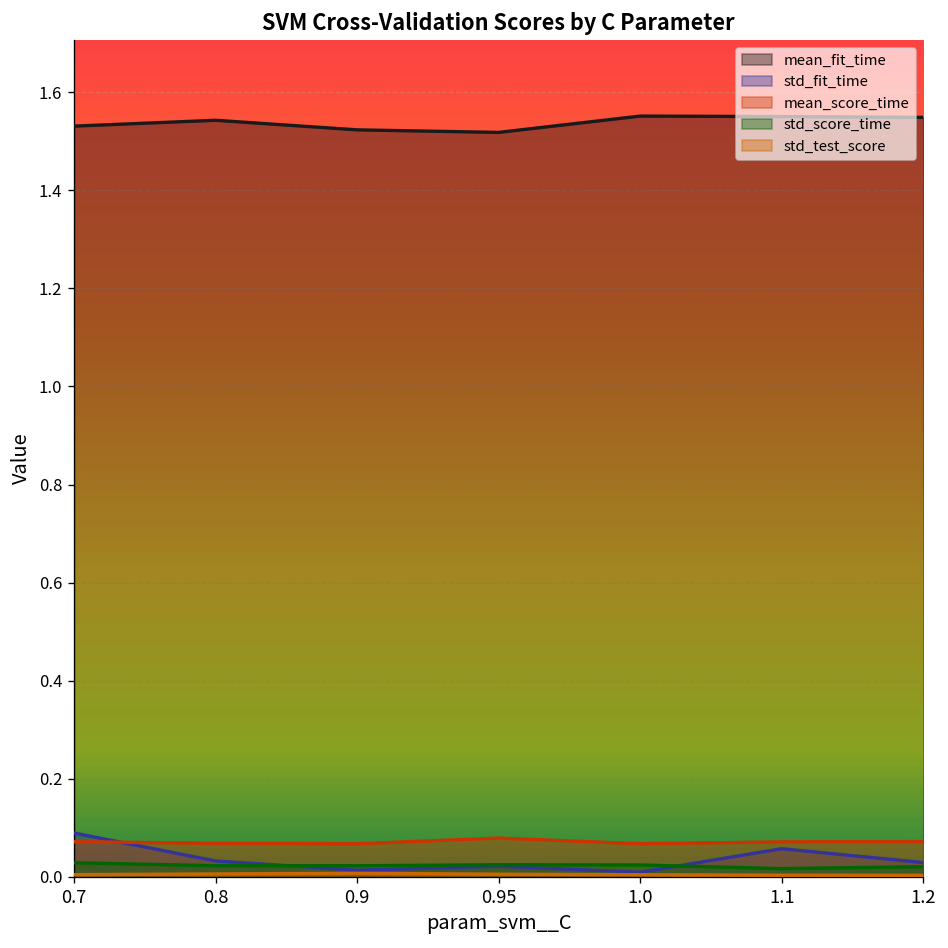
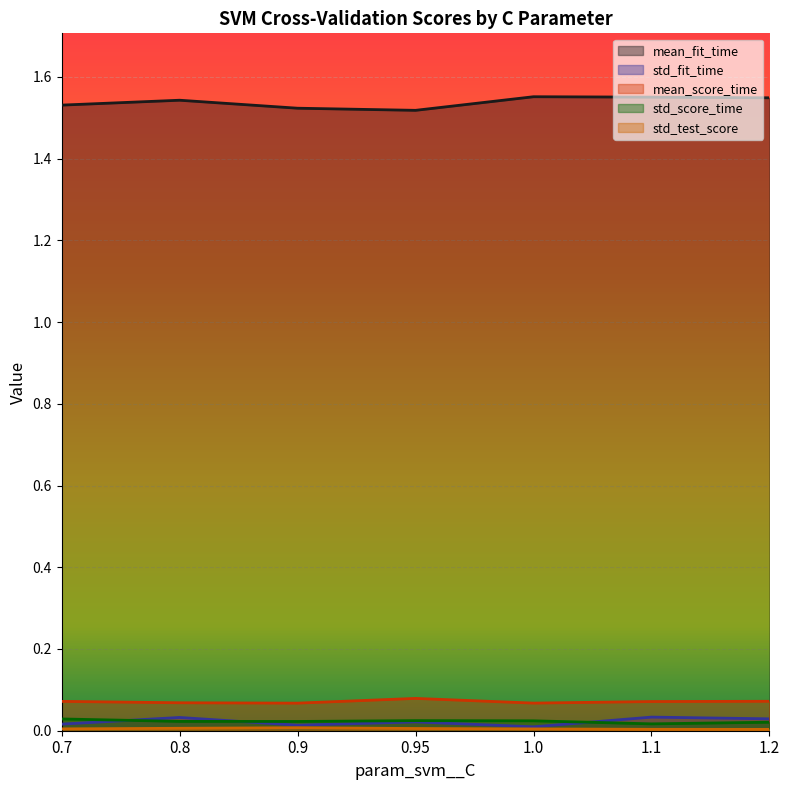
std_fit_time, 0.7: 0.09 -> 0.02
std_fit_time, 1.1: 0.06 -> 0.03
